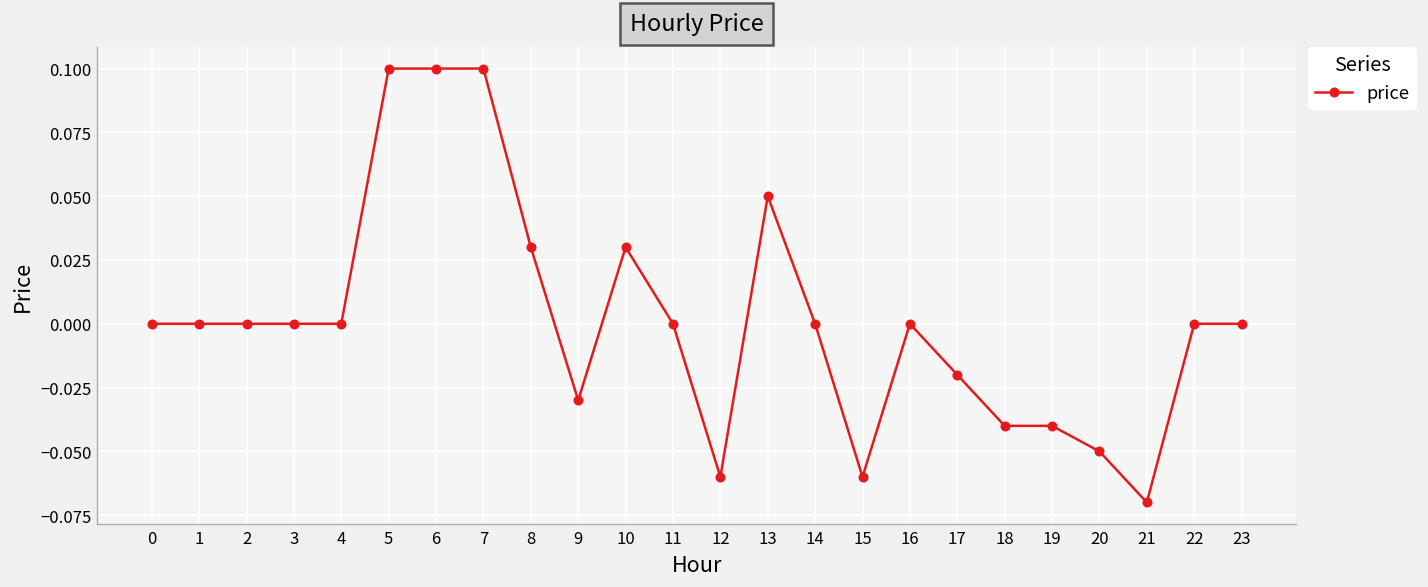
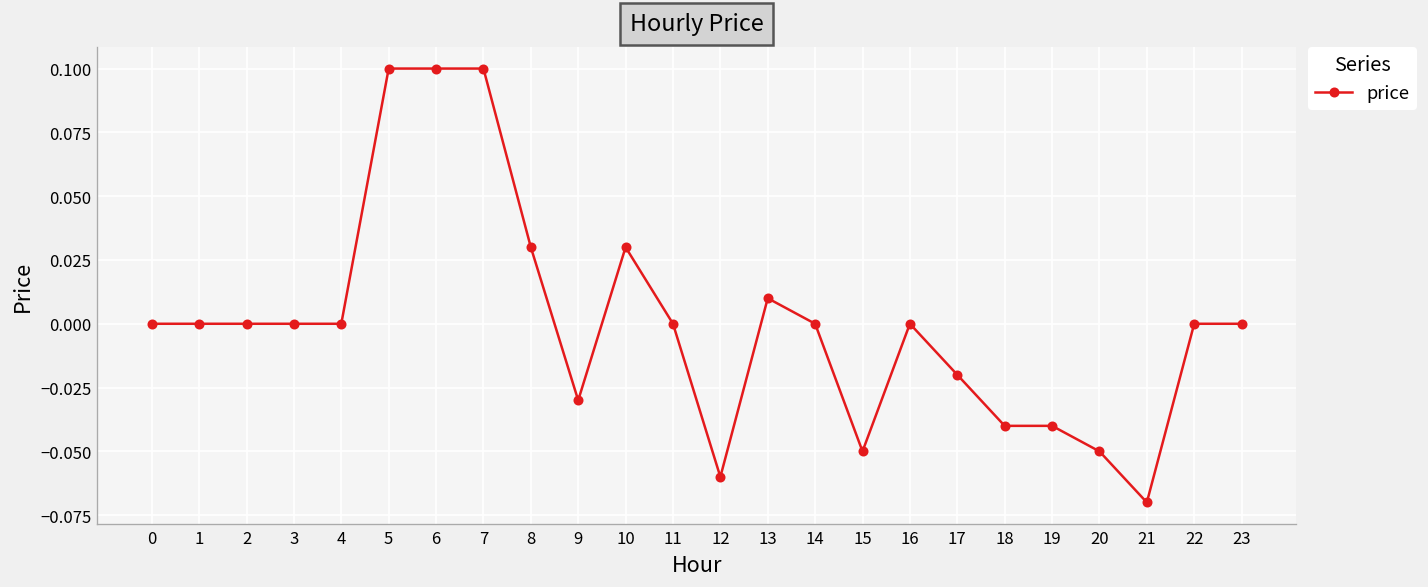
13: 0.05 -> 0.01
15: -0.06 -> -0.05
